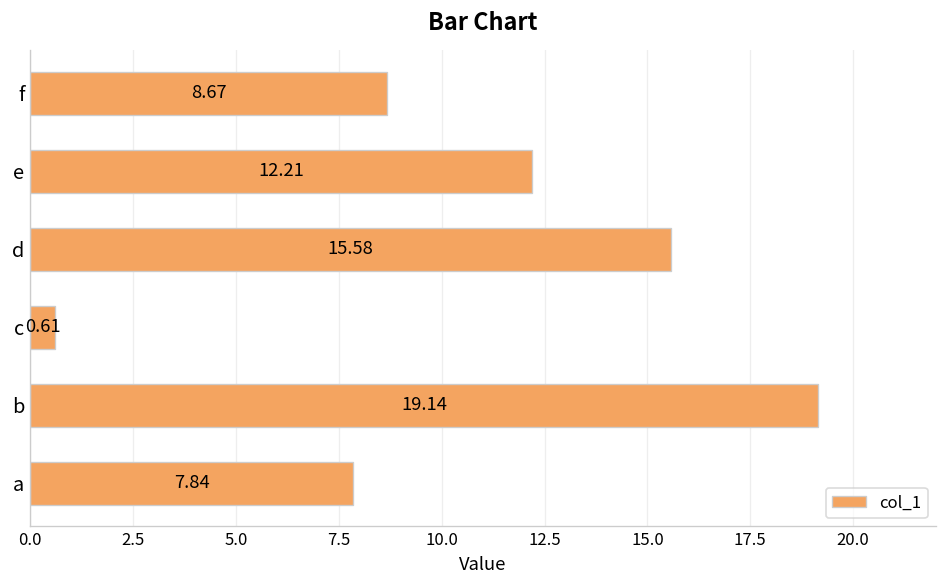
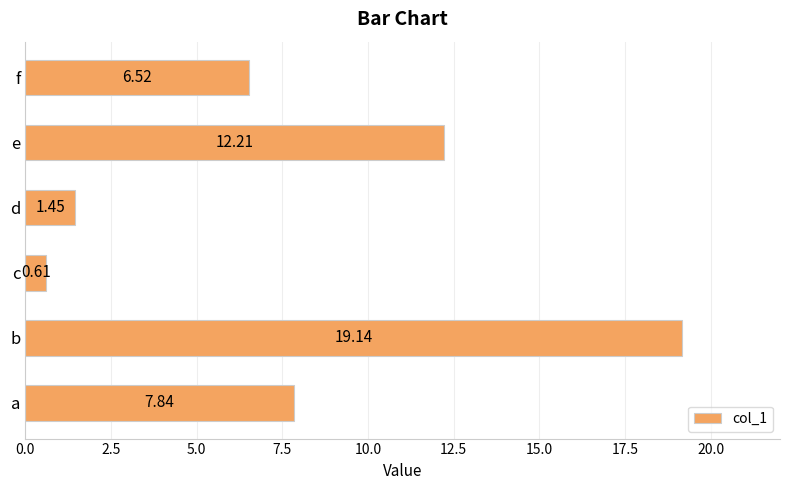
f: 8.67 -> 6.52
d: 15.58 -> 1.45
